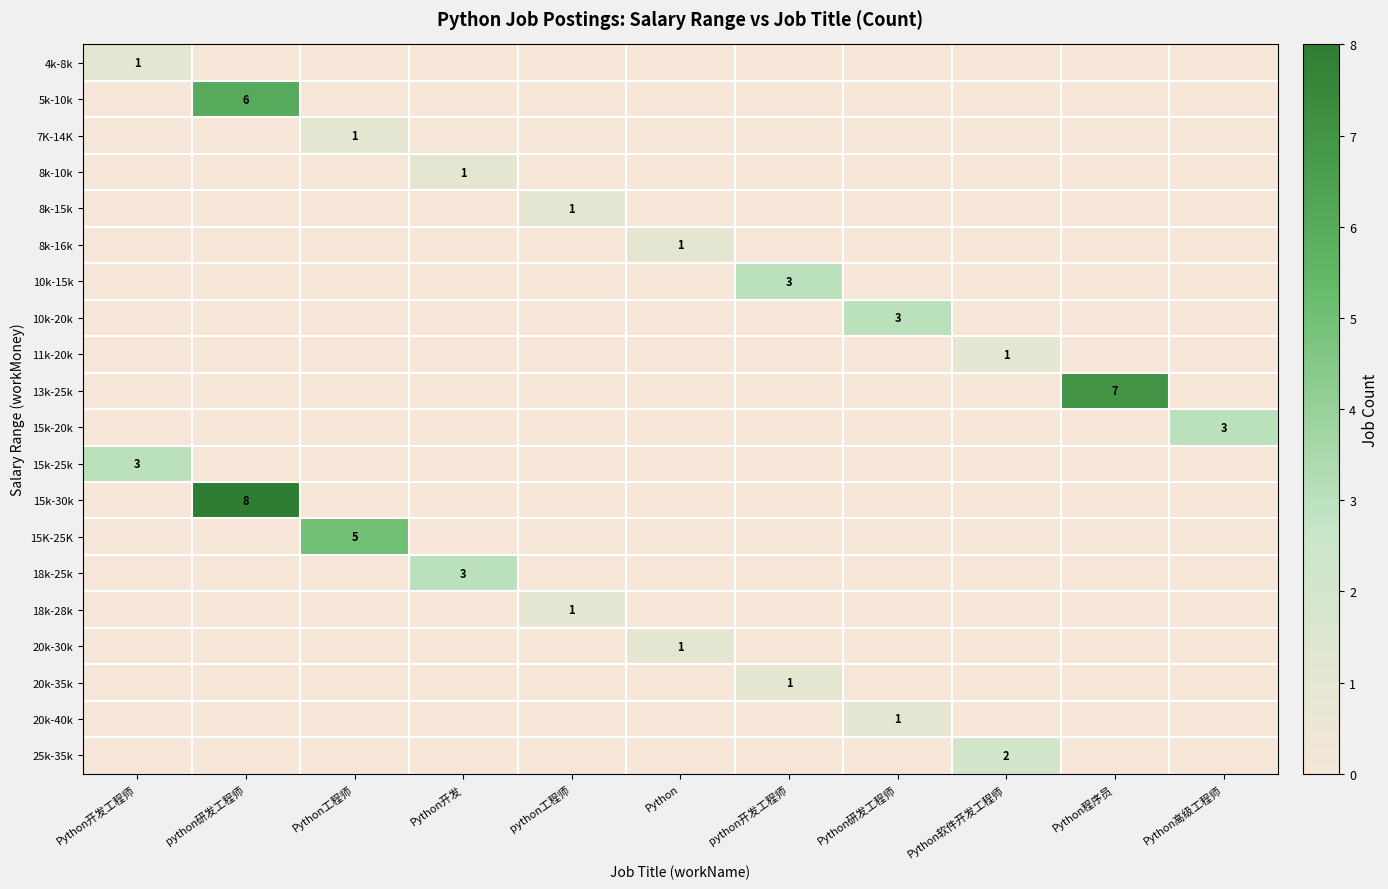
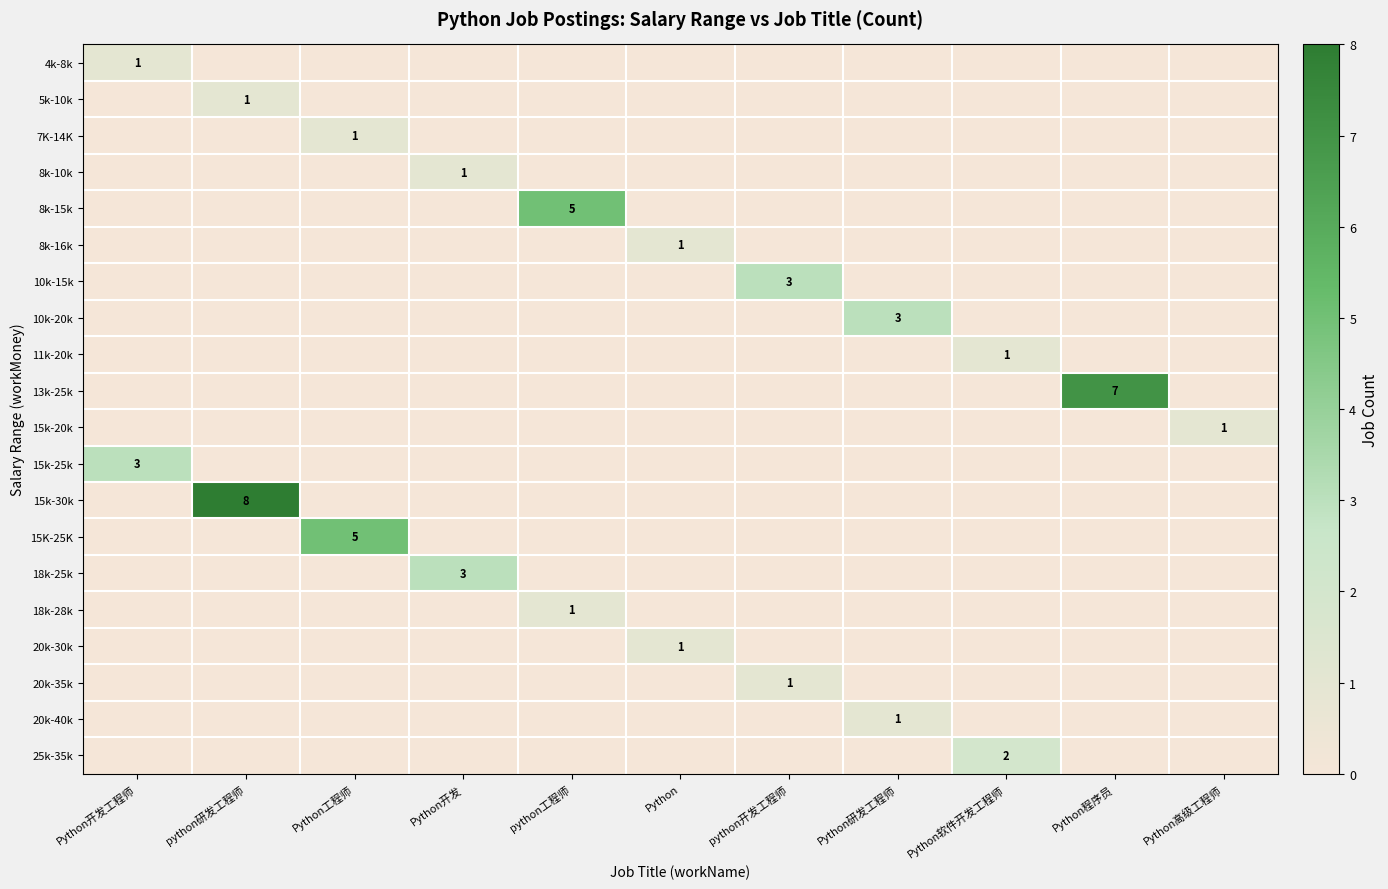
5k-10k, python研发工程师: 6 -> 1
8k-15k, python工程师: 1 -> 5
15k-20k, Python高级工程师: 3 -> 1
